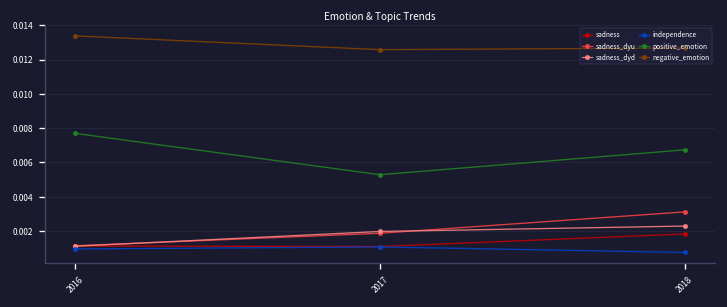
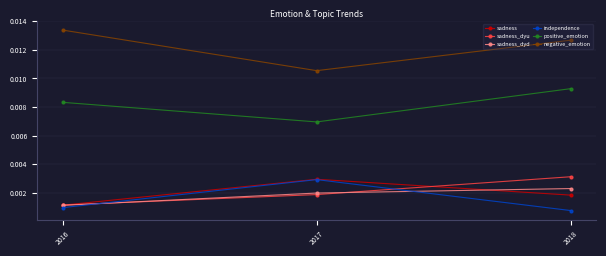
positive_emotion, 2016: 0.0077 -> 0.0083
sadness, 2017: 0.0011 -> 0.0029
independence, 2017: 0.0011 -> 0.0029
positive_emotion, 2017: 0.0053 -> 0.0070
negative_emotion, 2017: 0.0126 -> 0.0105
positive_emotion, 2018: 0.0067 -> 0.0093
